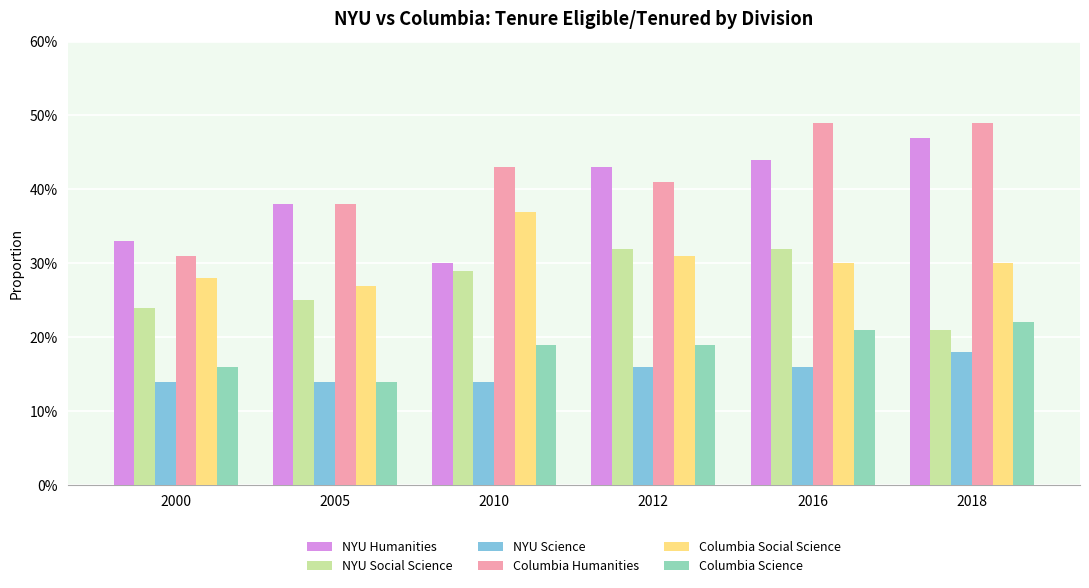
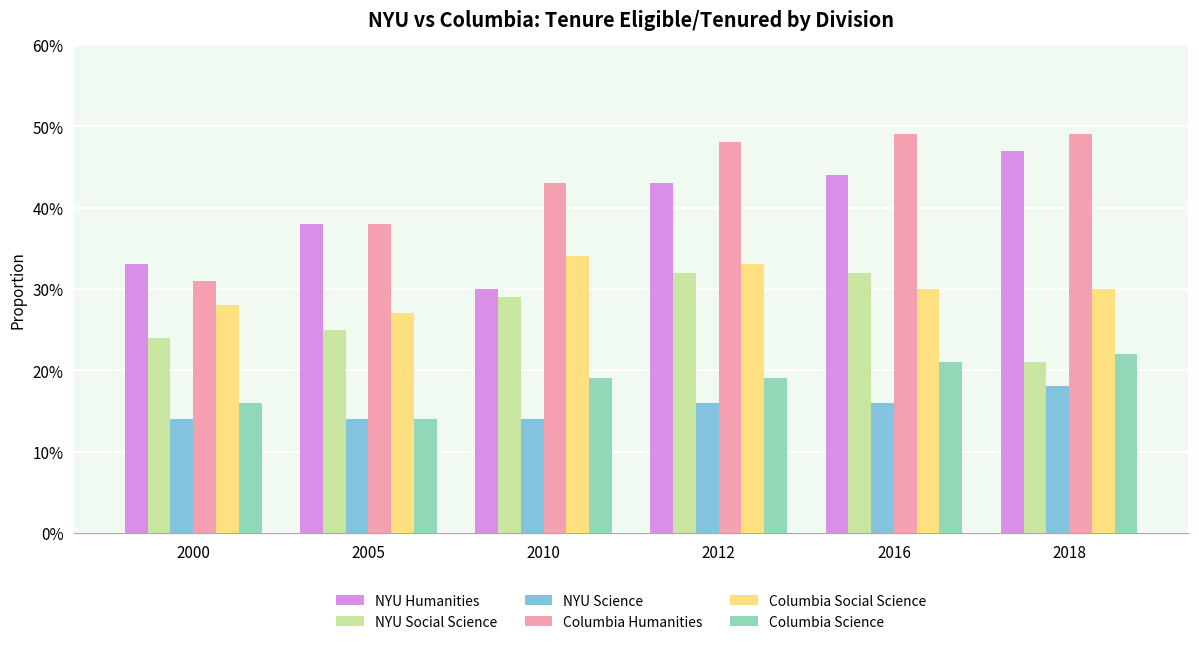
Columbia Social Science, 2010: 37% -> 34%
Columbia Humanities, 2012: 41% -> 48%
Columbia Social Science, 2012: 31% -> 33%
